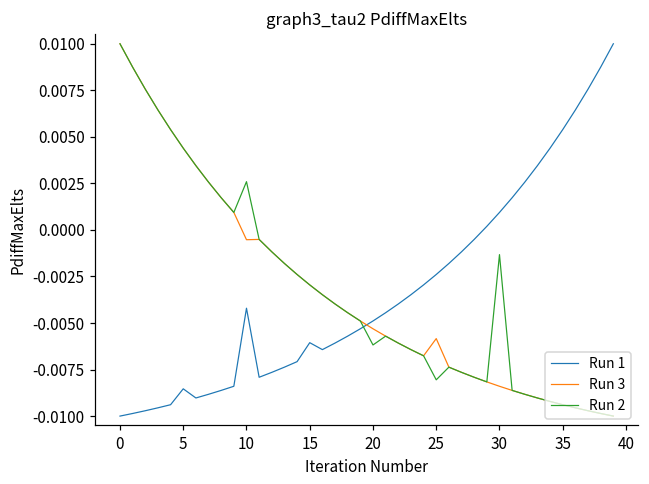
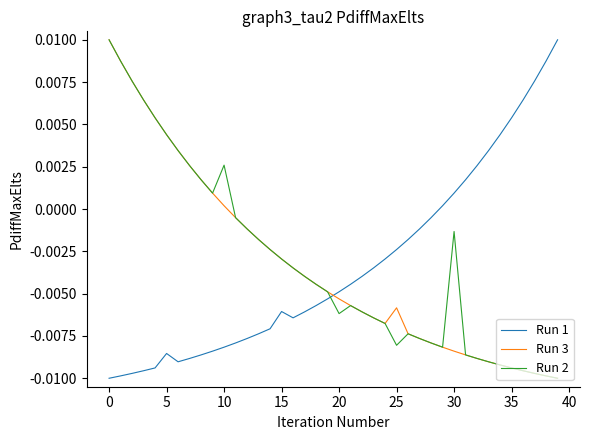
Run 1, 10: -0.0042 -> -0.0082
Run 3, 10: -0.0005 -> 0.0002
